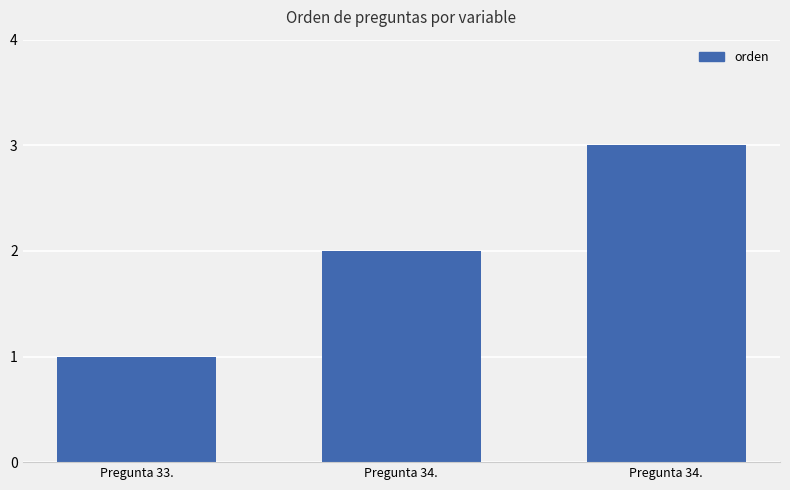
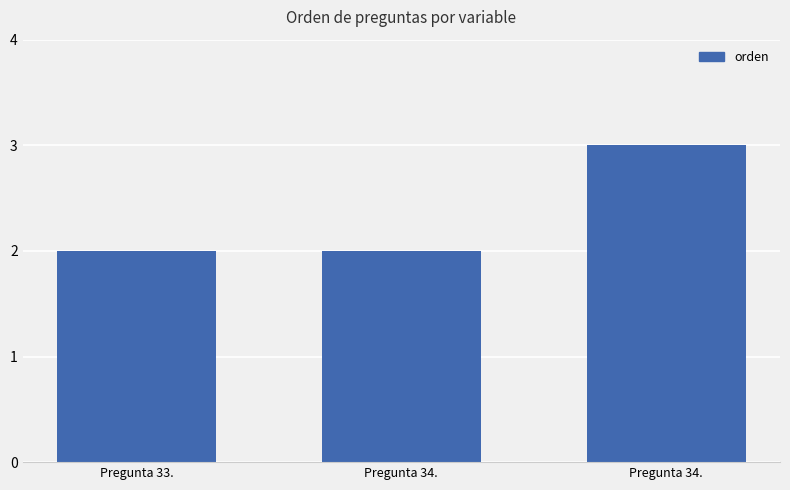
Pregunta 33.: 1 -> 2
